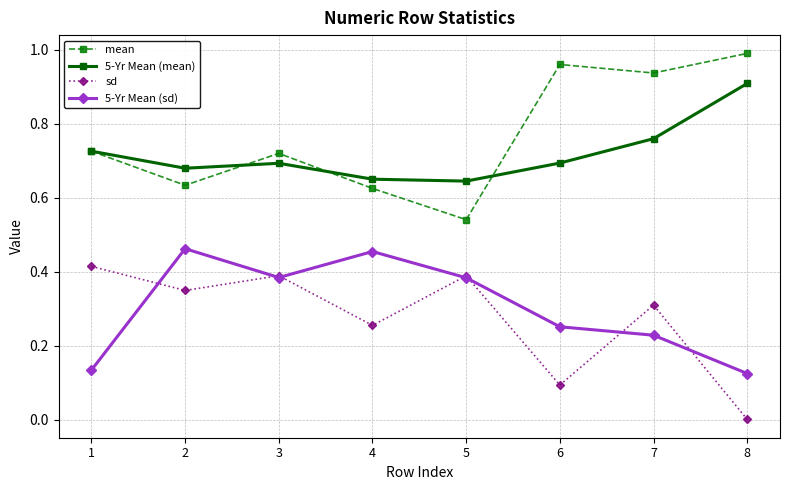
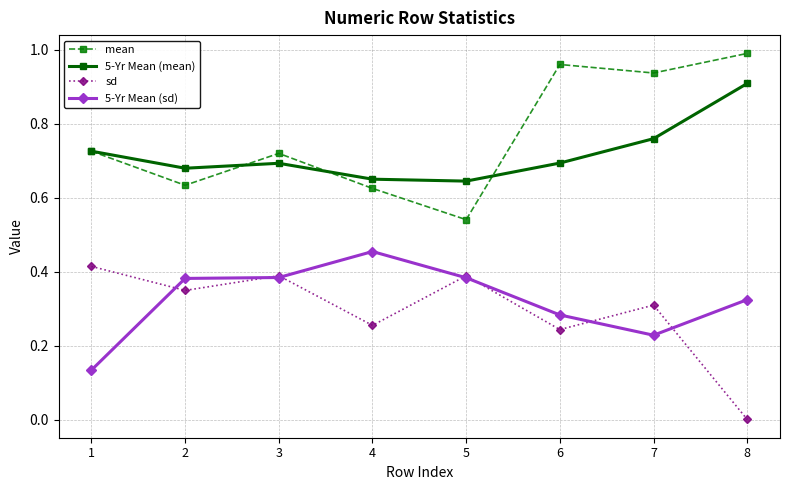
5-Yr Mean (sd), 2: 0.46 -> 0.38
sd, 6: 0.09 -> 0.24
5-Yr Mean (sd), 6: 0.25 -> 0.28
5-Yr Mean (sd), 8: 0.12 -> 0.32
